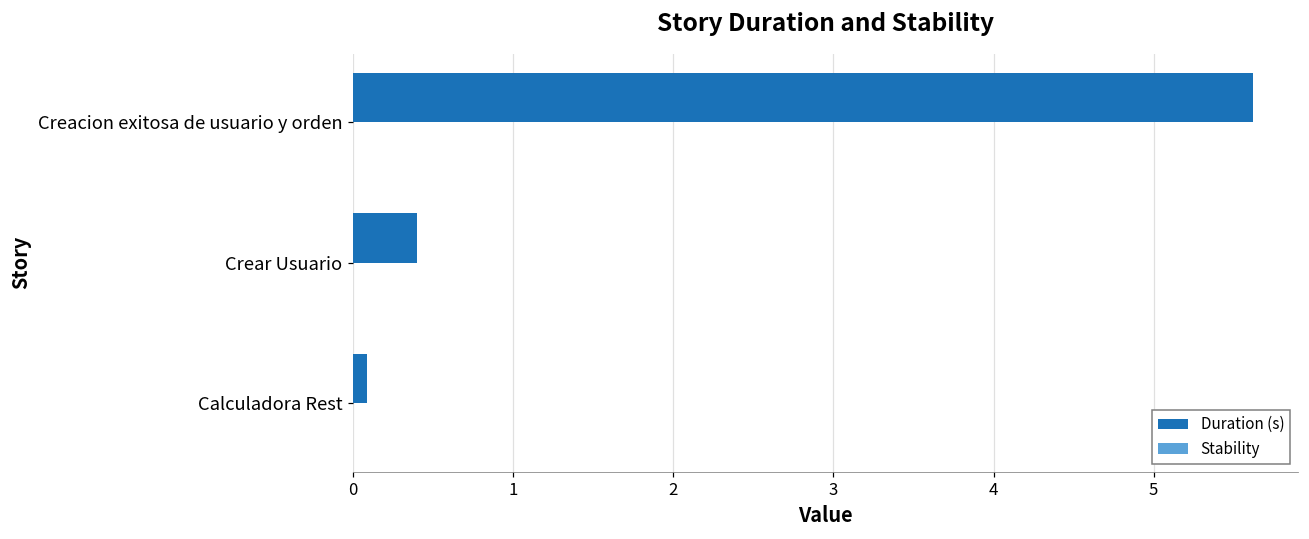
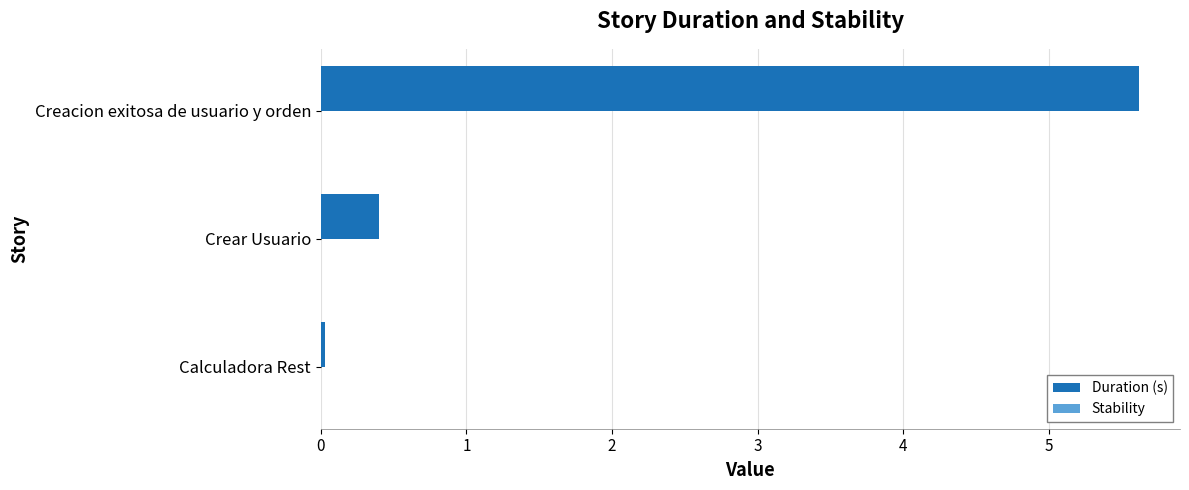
Duration (s), Calculadora Rest: 0.09 -> 0.03
